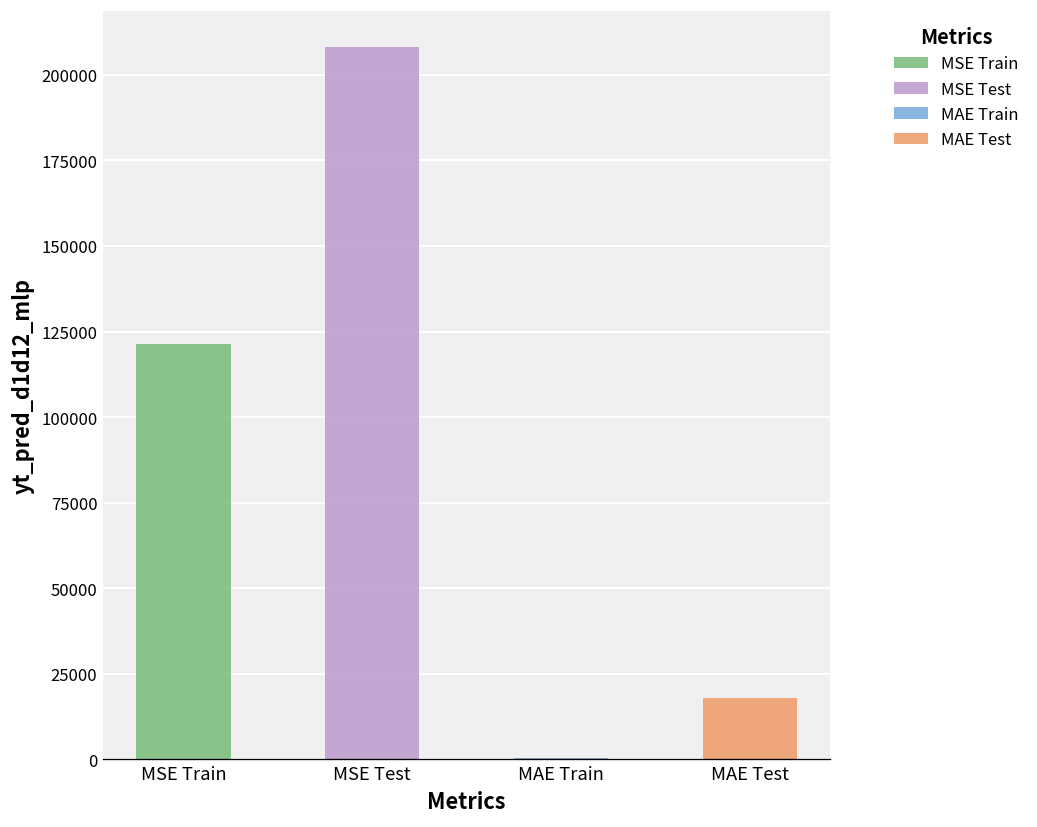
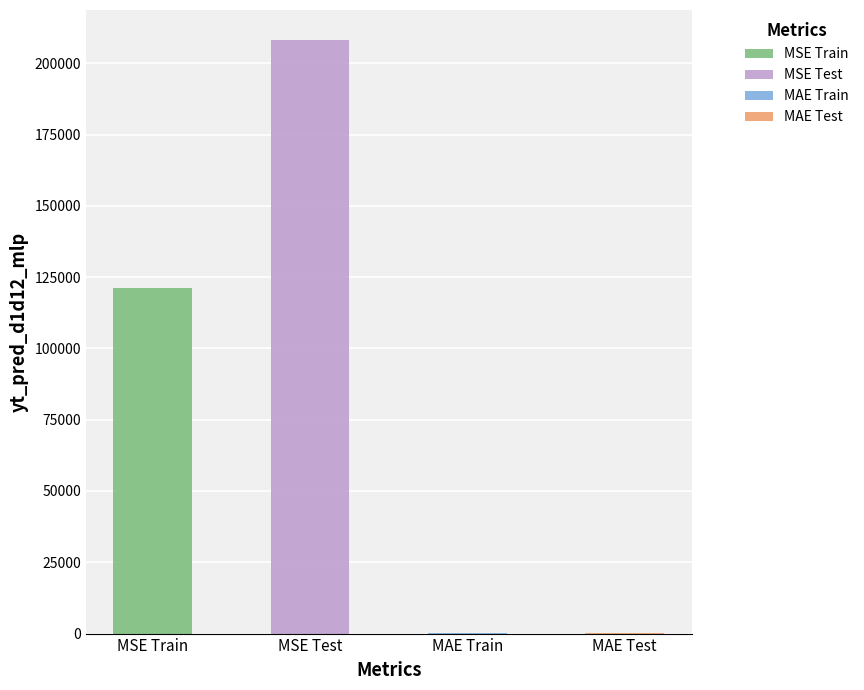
MAE Test: 18000 -> 0
